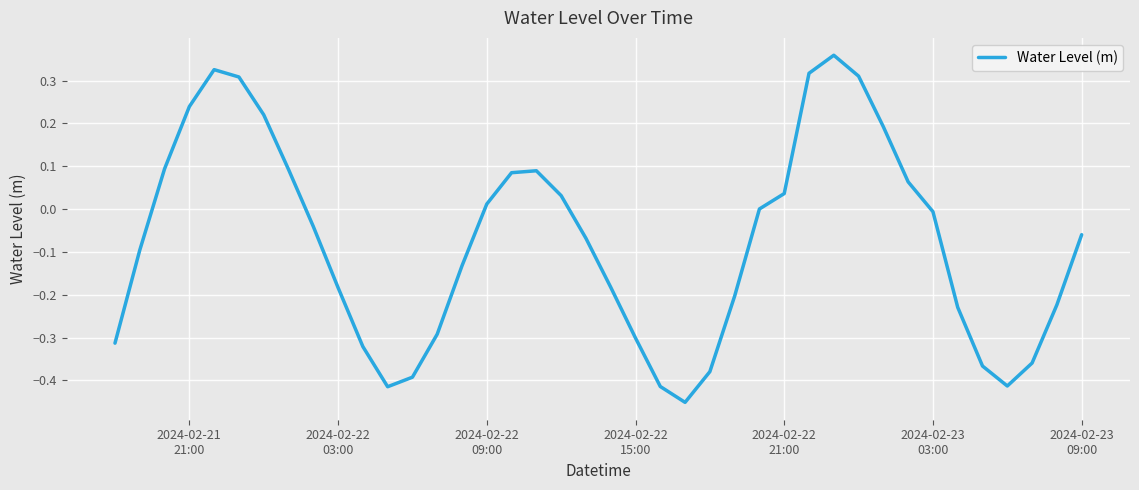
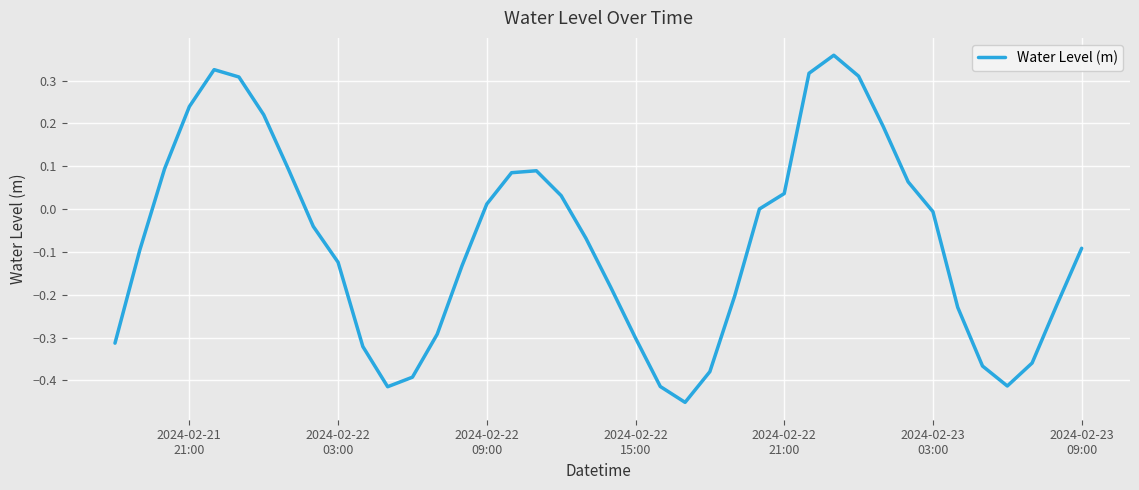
2024-02-22 03:00: -0.18 -> -0.12
2024-02-23 09:00: -0.06 -> -0.09
